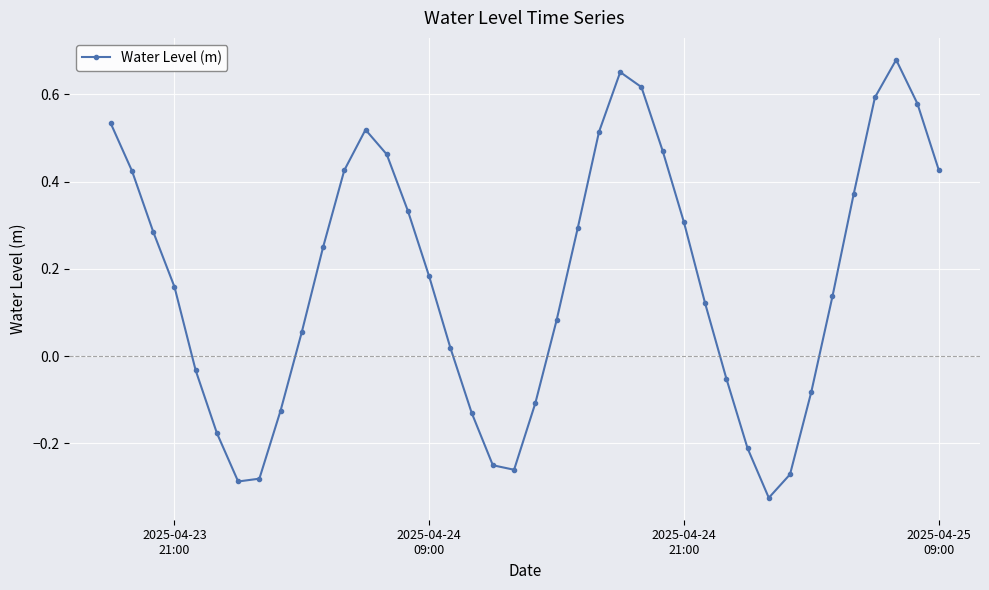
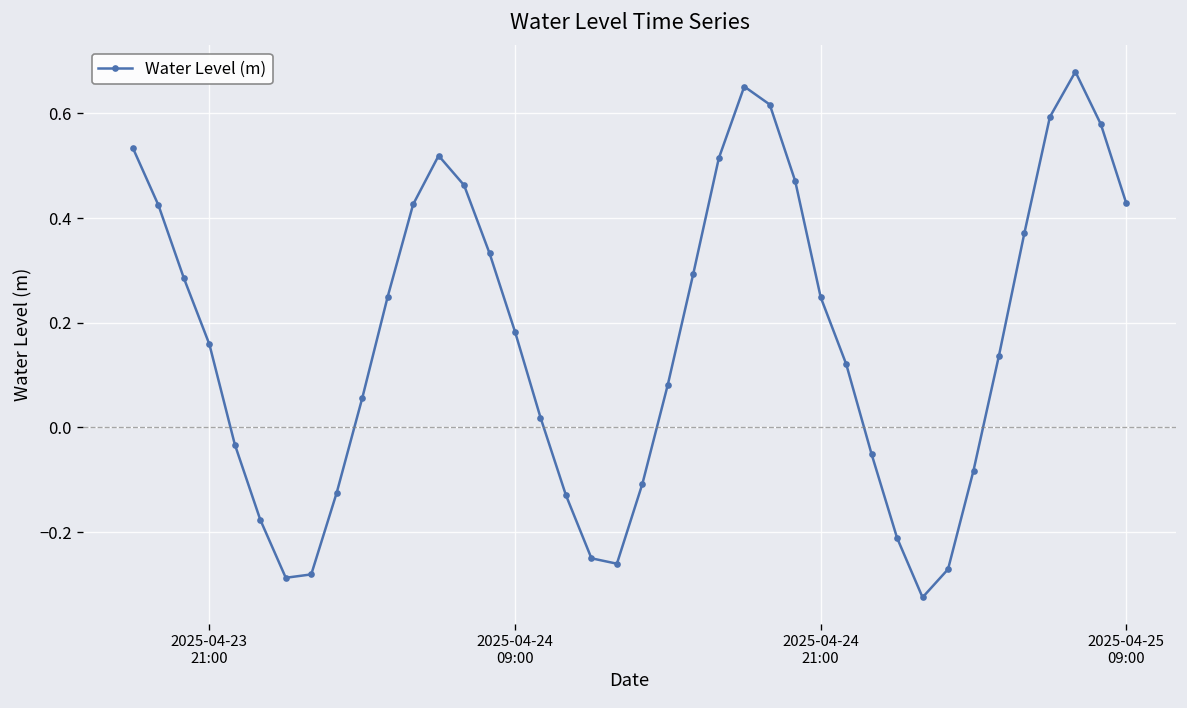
2025-04-24 21:00: 0.31 -> 0.25
